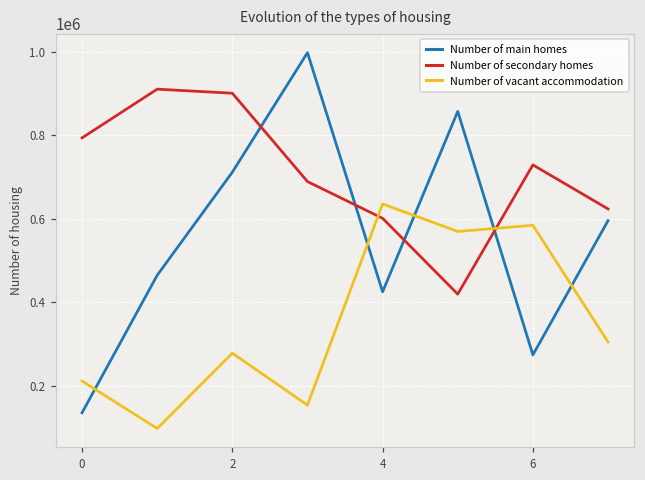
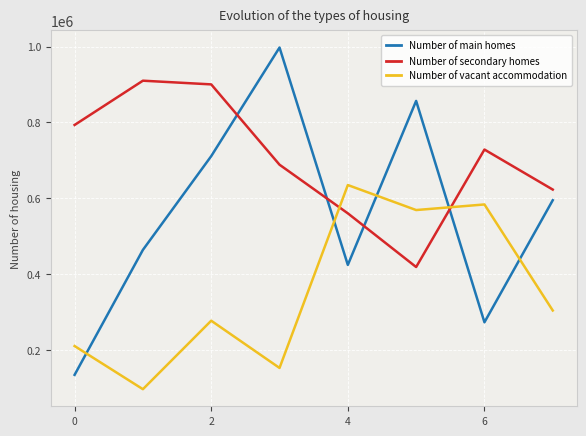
Number of secondary homes, 4: 600000 -> 560000
